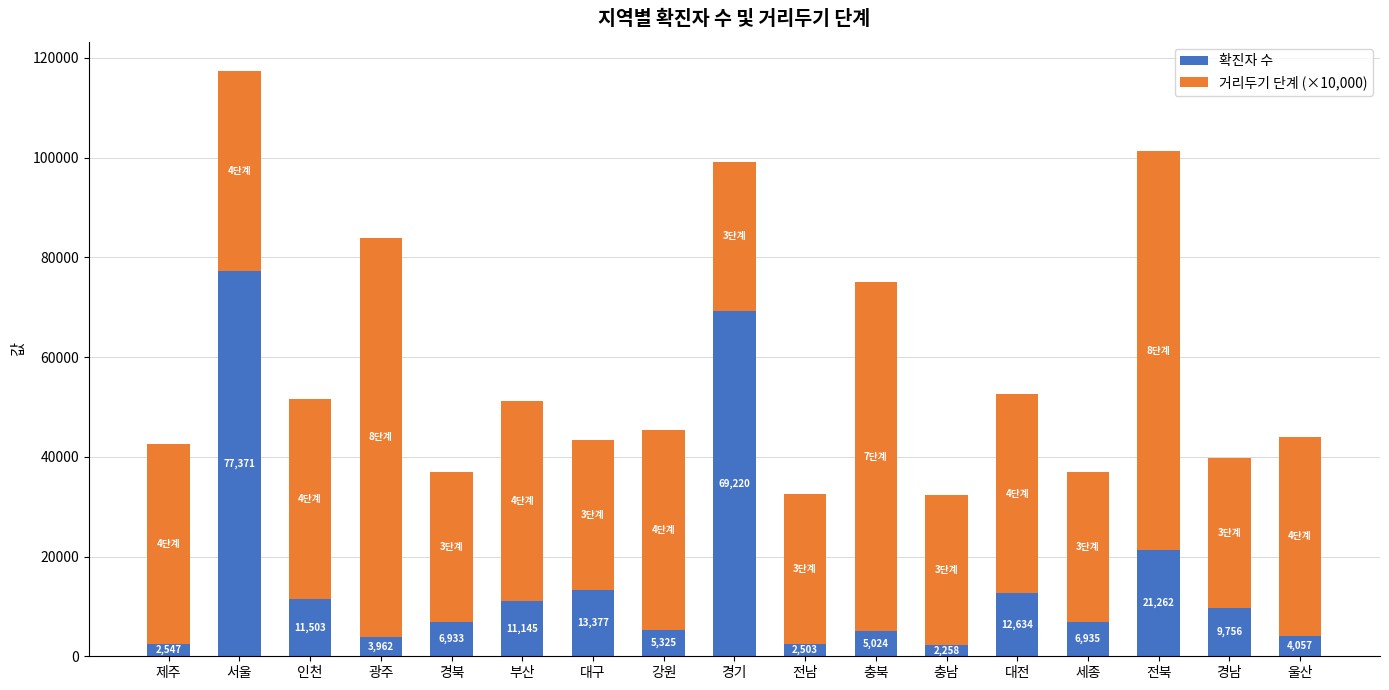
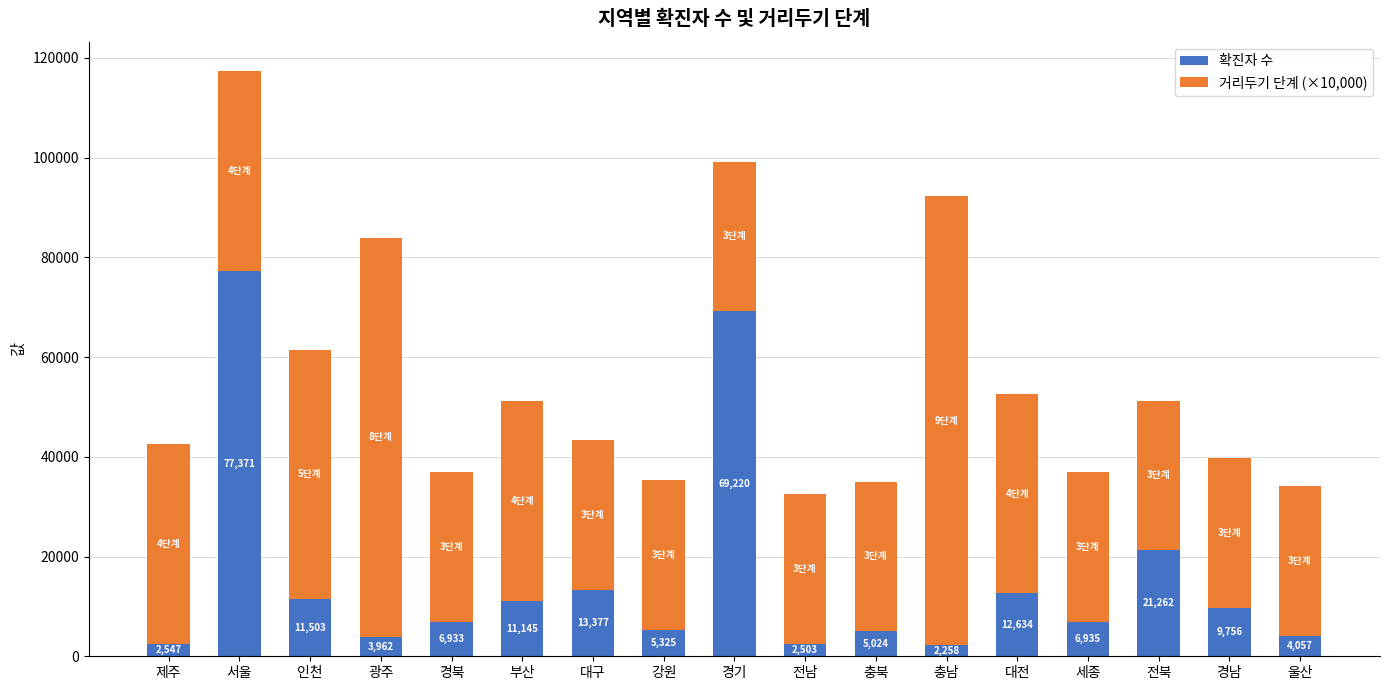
거리두기 단계 (×10,000), 인천: 4 -> 5
거리두기 단계 (×10,000), 강원: 4 -> 3
거리두기 단계 (×10,000), 충북: 7 -> 3
거리두기 단계 (×10,000), 충남: 3 -> 9
거리두기 단계 (×10,000), 전북: 8 -> 3
거리두기 단계 (×10,000), 울산: 4 -> 3
